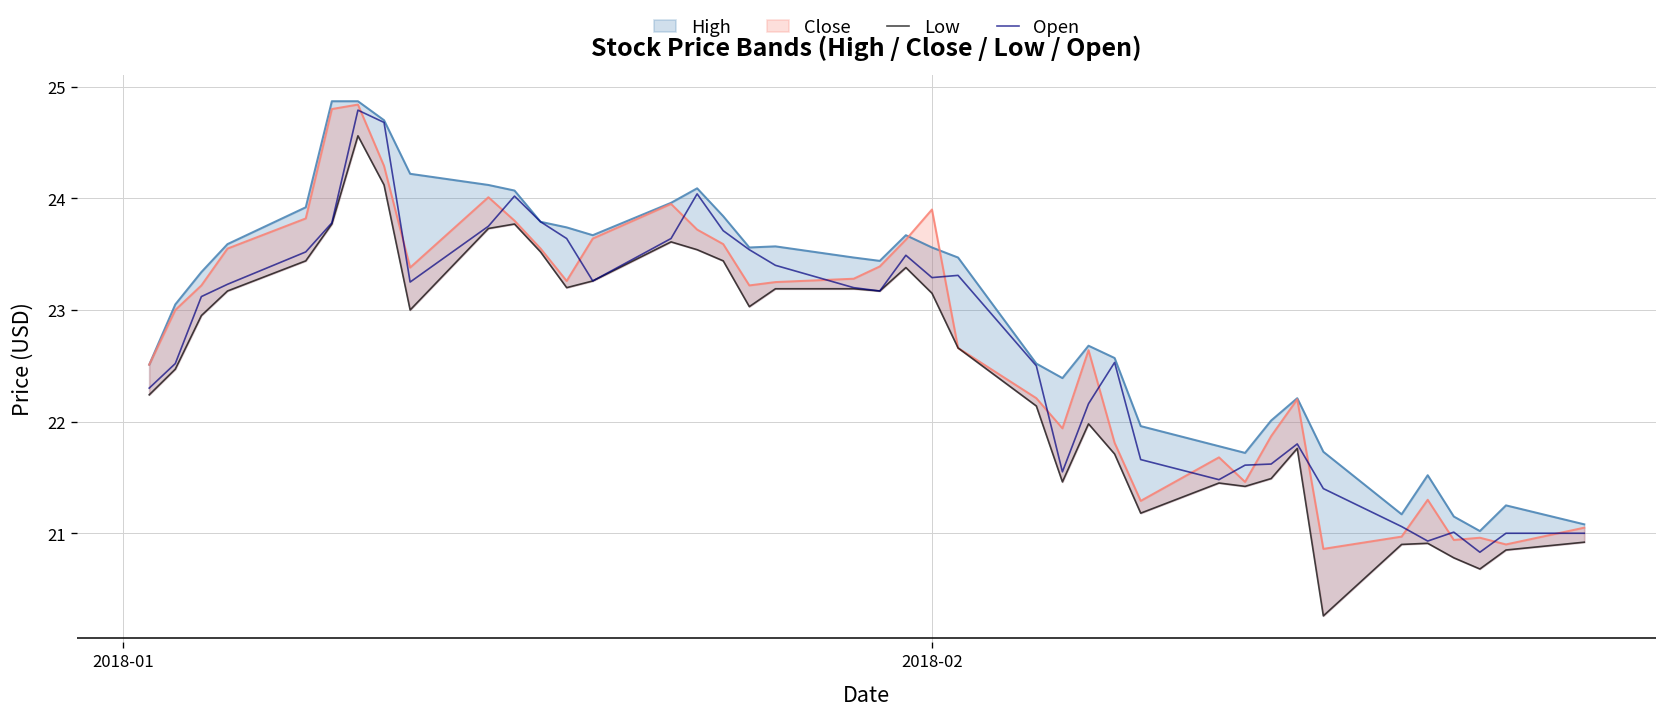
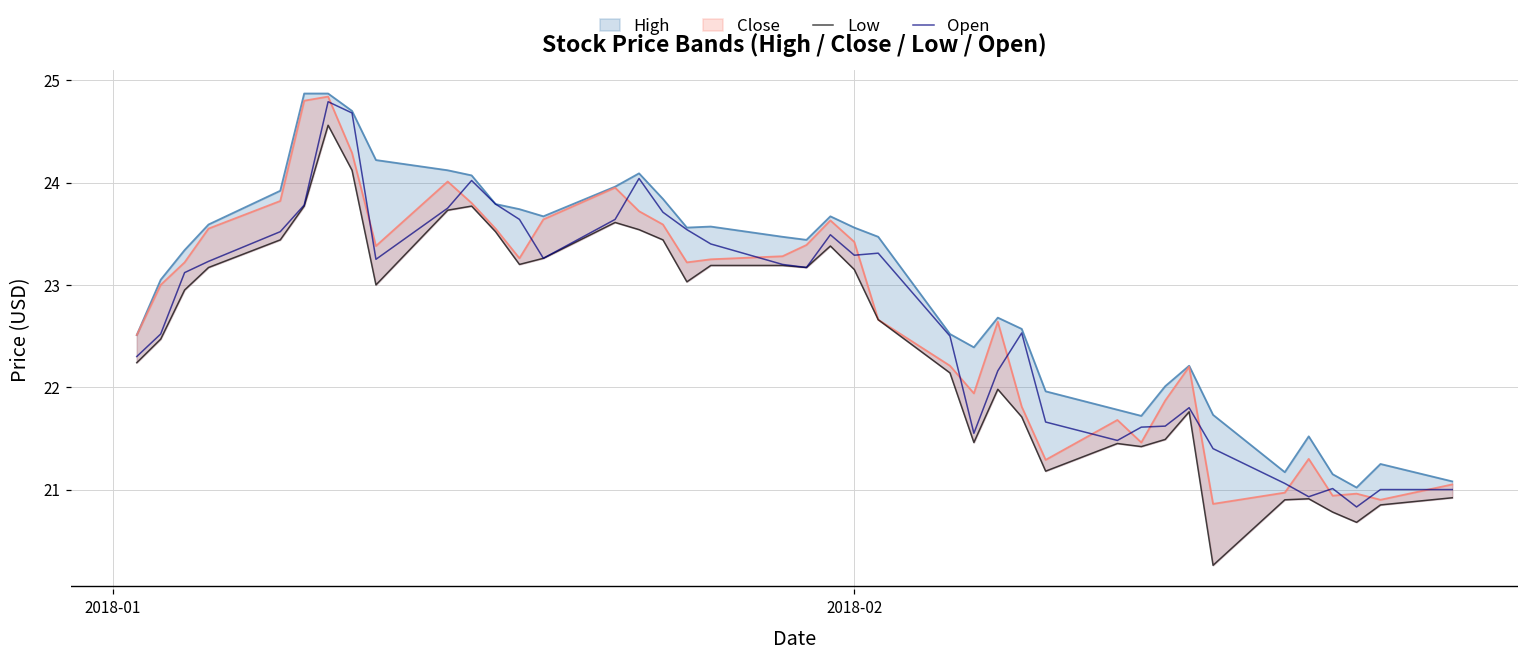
Close, 2018-02: 23.9 -> 23.4
